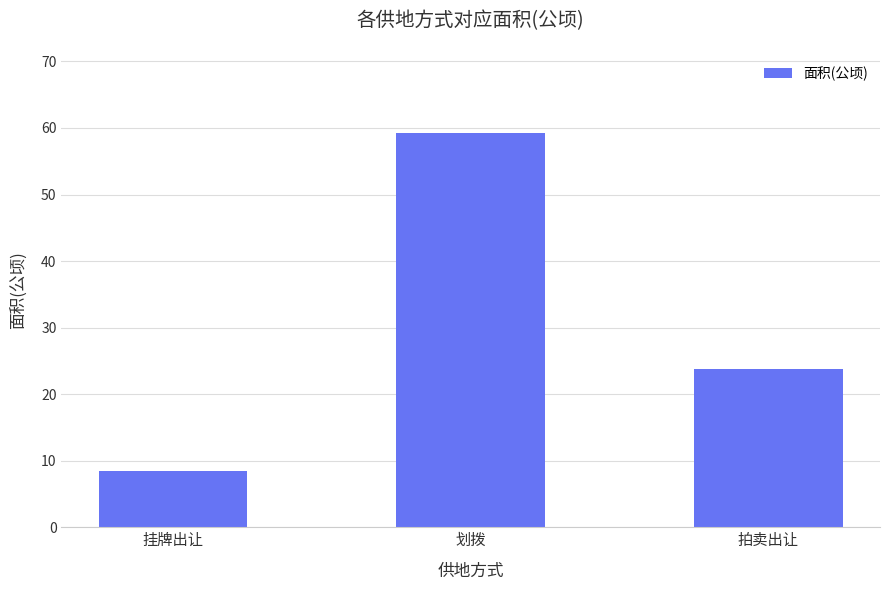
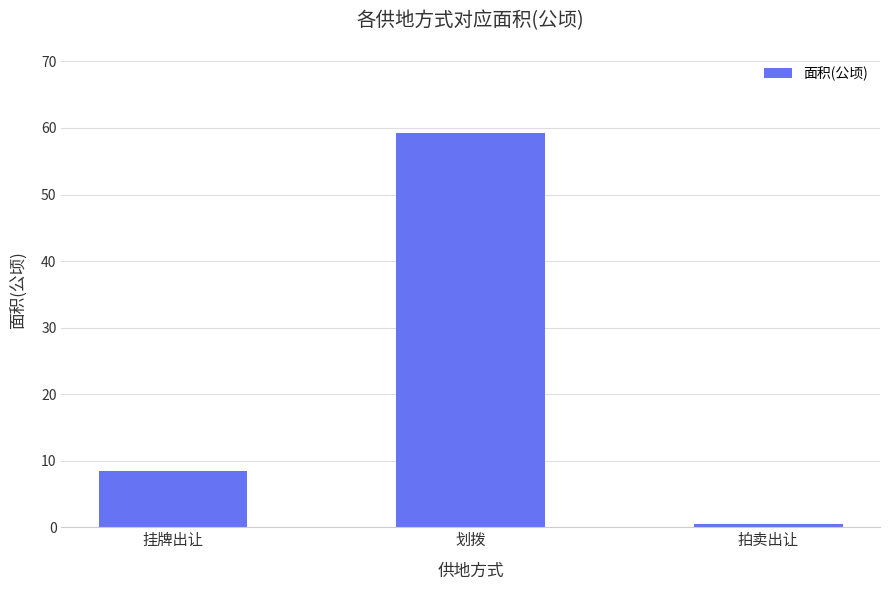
拍卖出让: 24 -> 0
